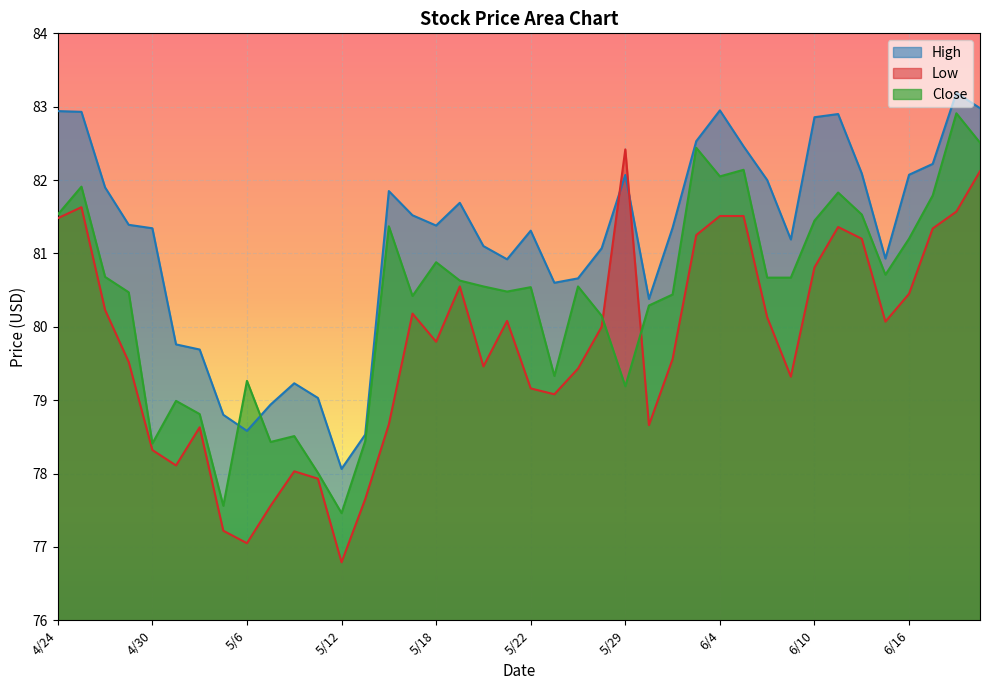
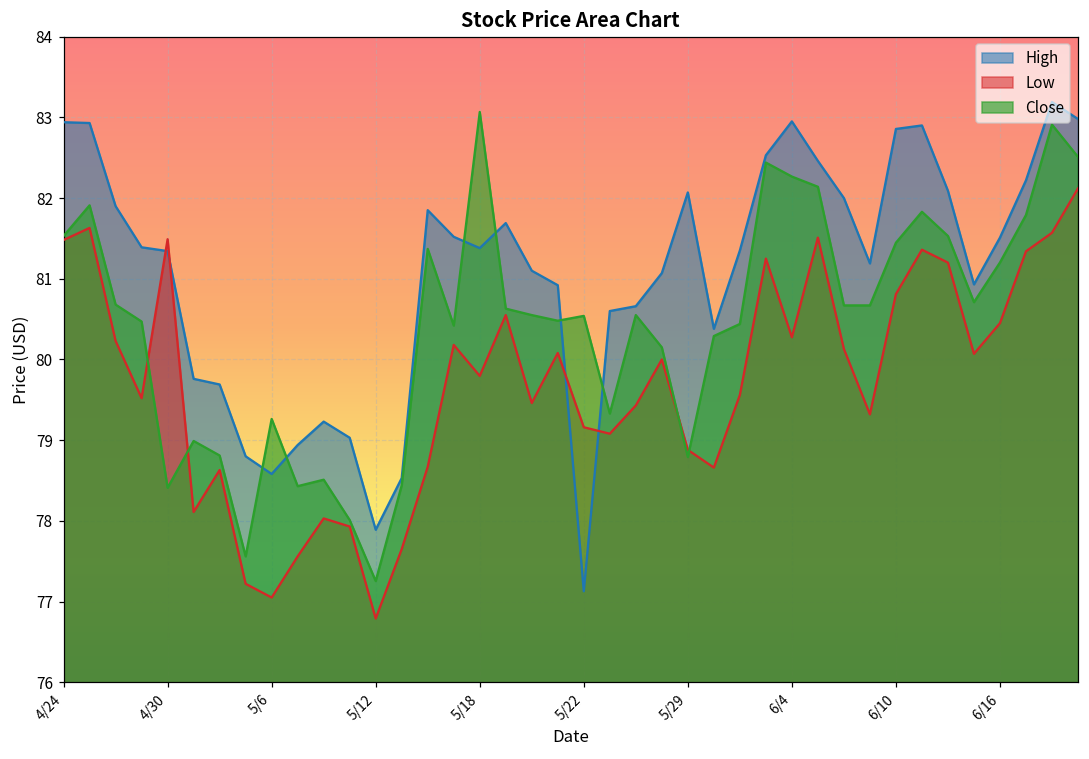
Low, 4/30: 78.3 -> 81.5
High, 5/12: 78.1 -> 77.9
Close, 5/12: 77.5 -> 77.3
Close, 5/18: 80.9 -> 83.1
High, 5/22: 81.3 -> 77.1
Low, 5/29: 82.4 -> 78.9
Close, 5/29: 79.2 -> 78.8
Low, 6/4: 81.5 -> 80.3
Close, 6/4: 82.1 -> 82.3
High, 6/16: 82.1 -> 81.5
